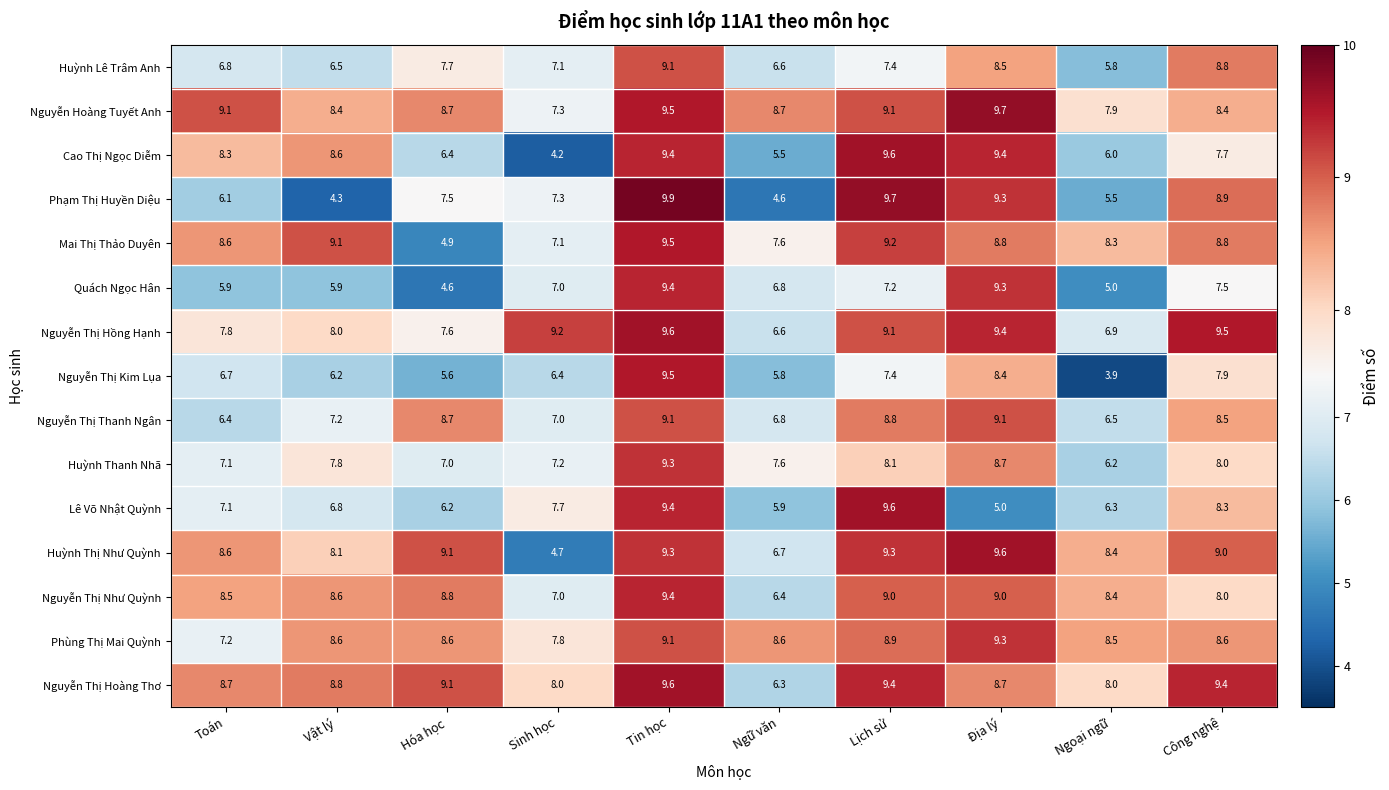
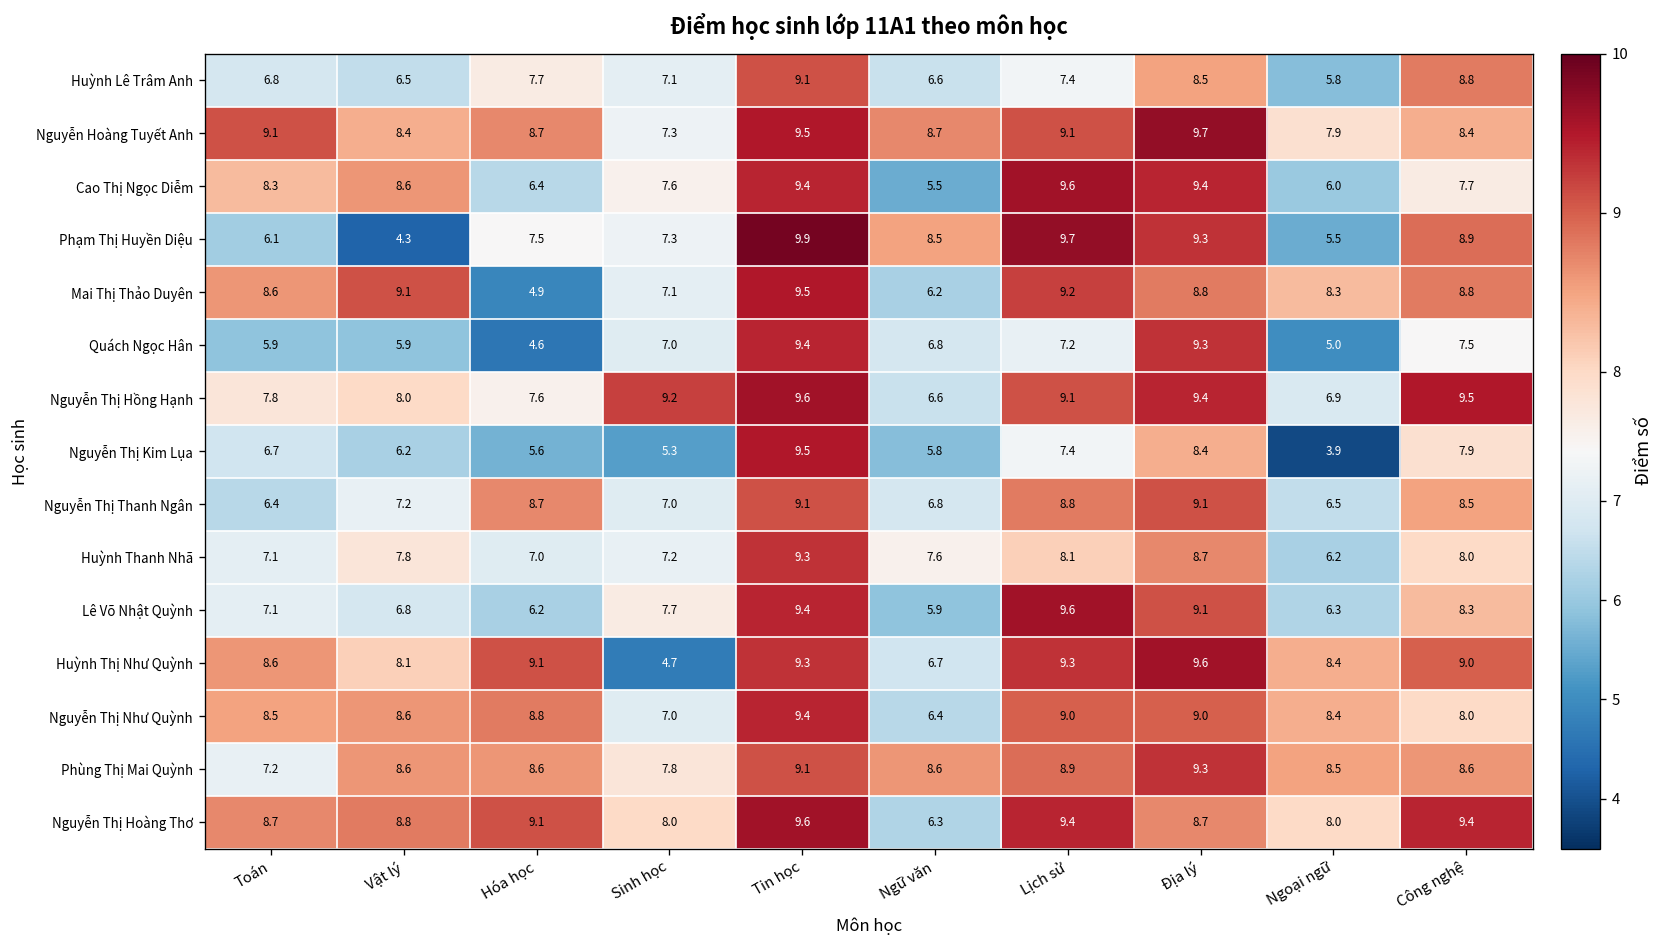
Cao Thị Ngọc Diễm, Sinh học: 4.2 -> 7.6
Phạm Thị Huyền Diệu, Ngữ văn: 4.6 -> 8.5
Mai Thị Thảo Duyên, Ngữ văn: 7.6 -> 6.2
Nguyễn Thị Kim Lụa, Sinh học: 6.4 -> 5.3
Lê Võ Nhật Quỳnh, Địa lý: 5.0 -> 9.1
